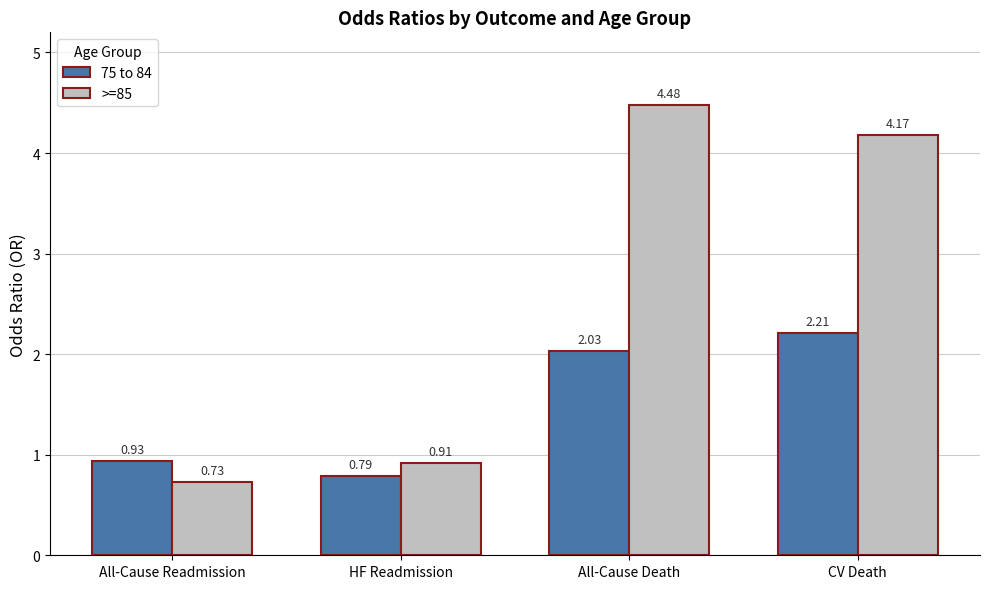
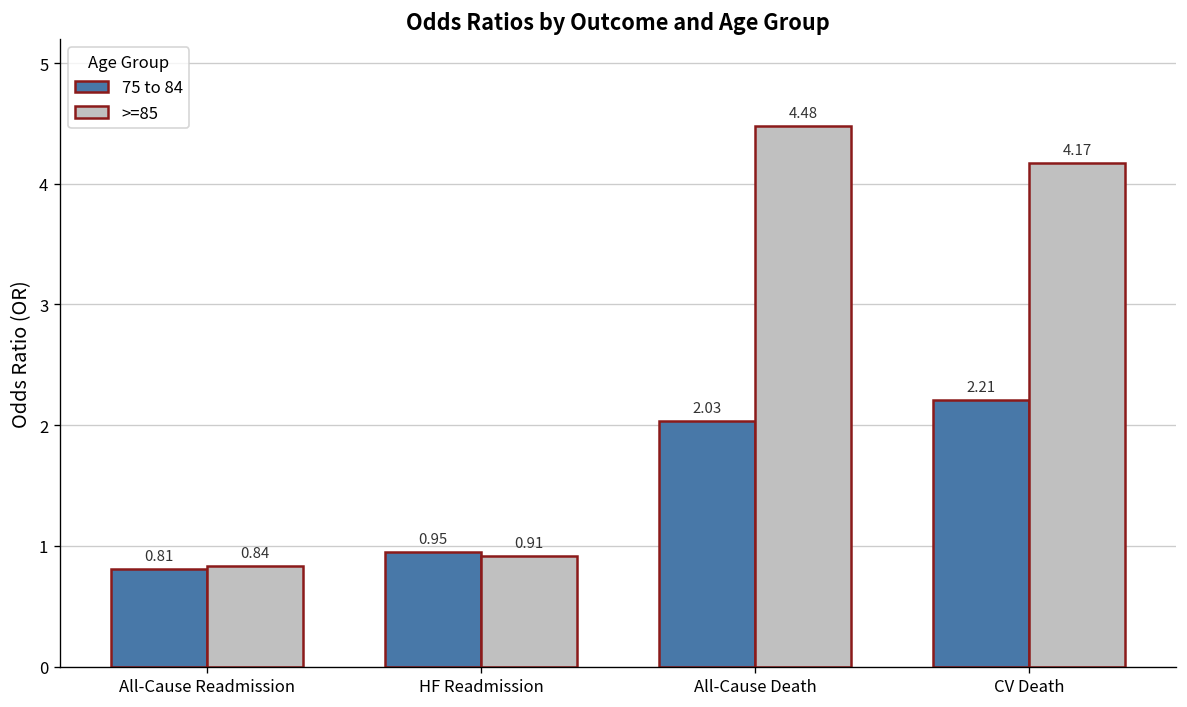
75 to 84, All-Cause Readmission: 0.93 -> 0.81
>=85, All-Cause Readmission: 0.73 -> 0.84
75 to 84, HF Readmission: 0.79 -> 0.95
